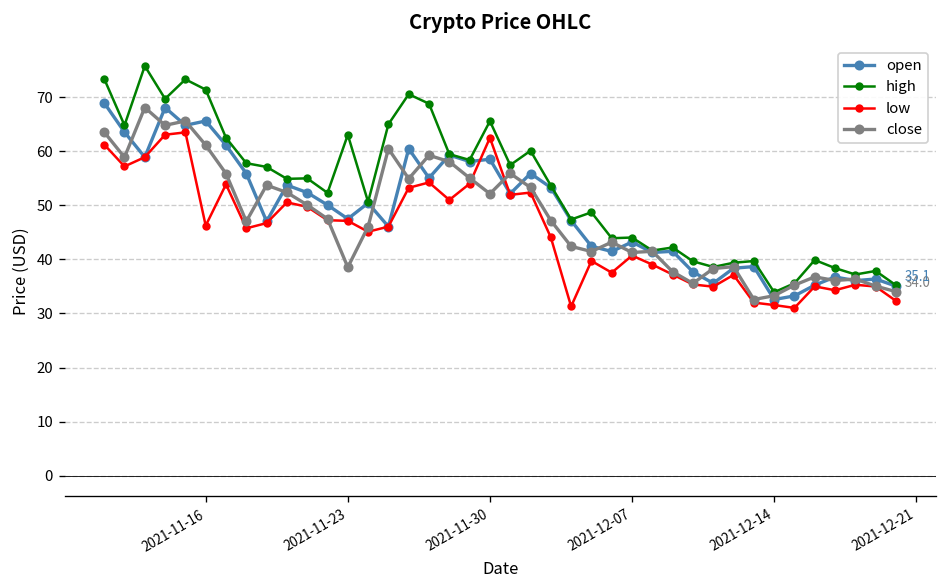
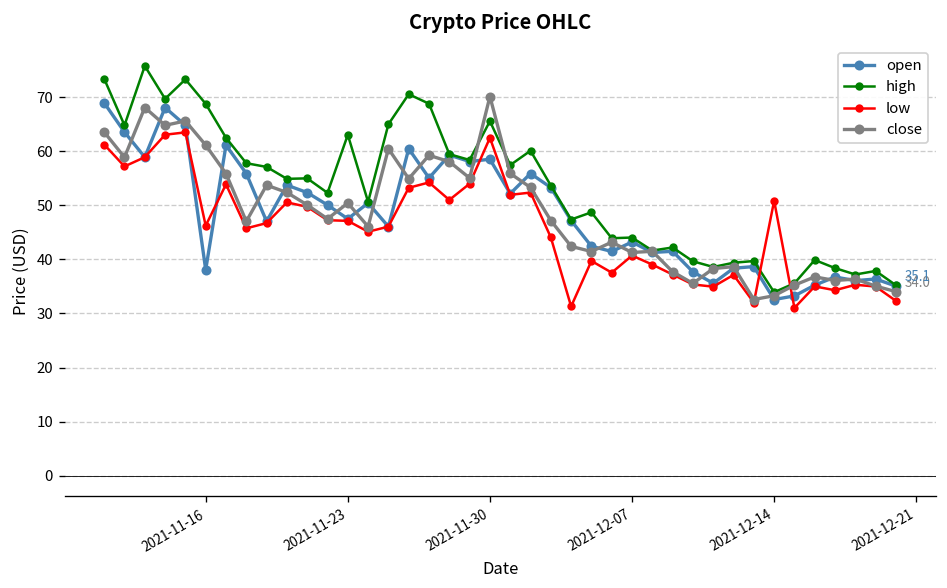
open, 2021-11-16: 66 -> 38
high, 2021-11-16: 71 -> 69
close, 2021-11-23: 39 -> 50
close, 2021-11-30: 52 -> 70
low, 2021-12-14: 32 -> 51
